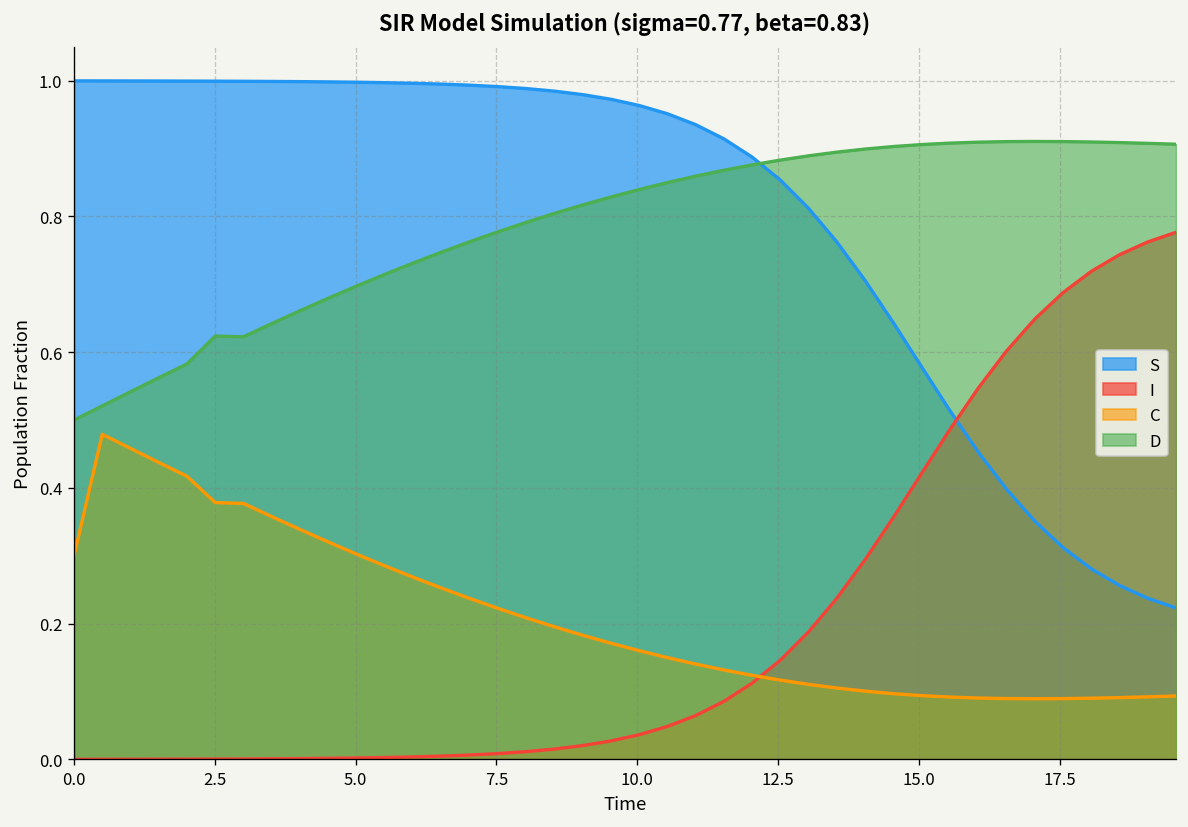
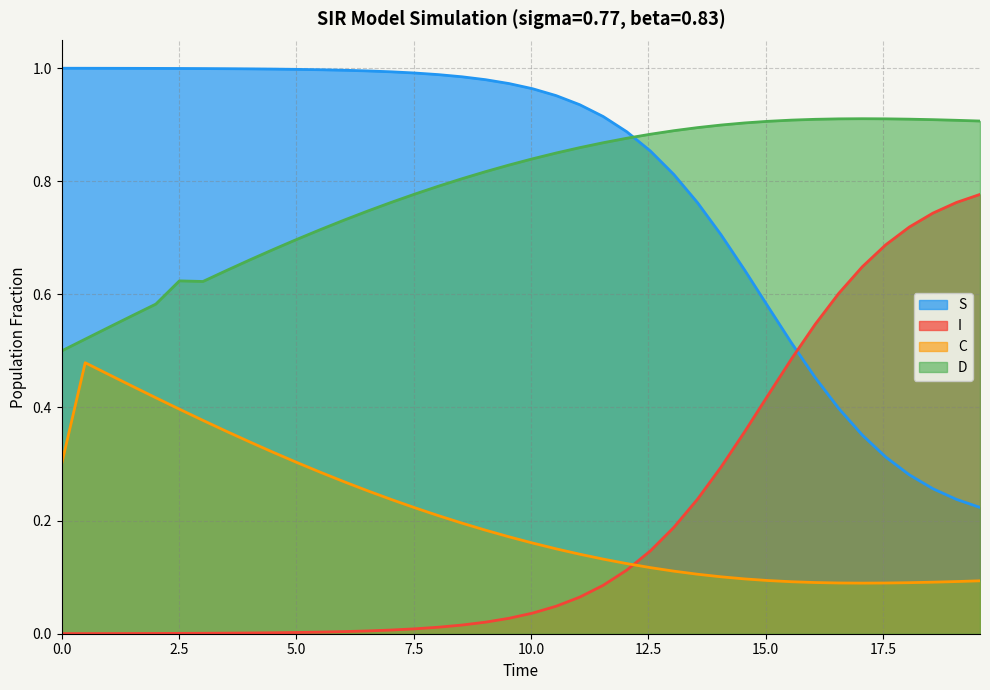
C, 2.5: 0.38 -> 0.40
